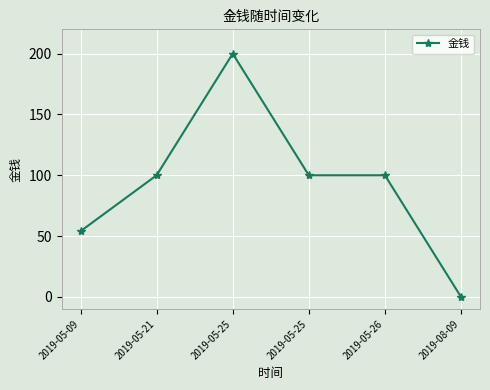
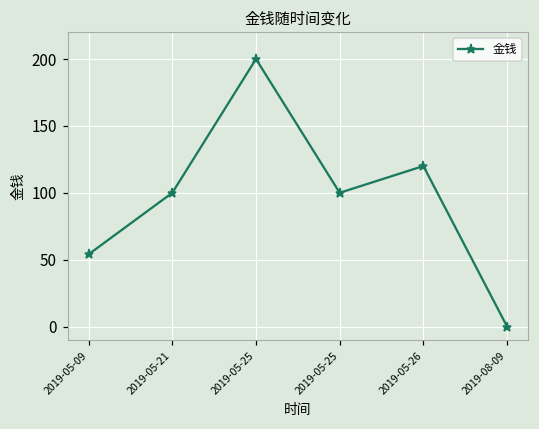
2019-05-26: 100 -> 120
